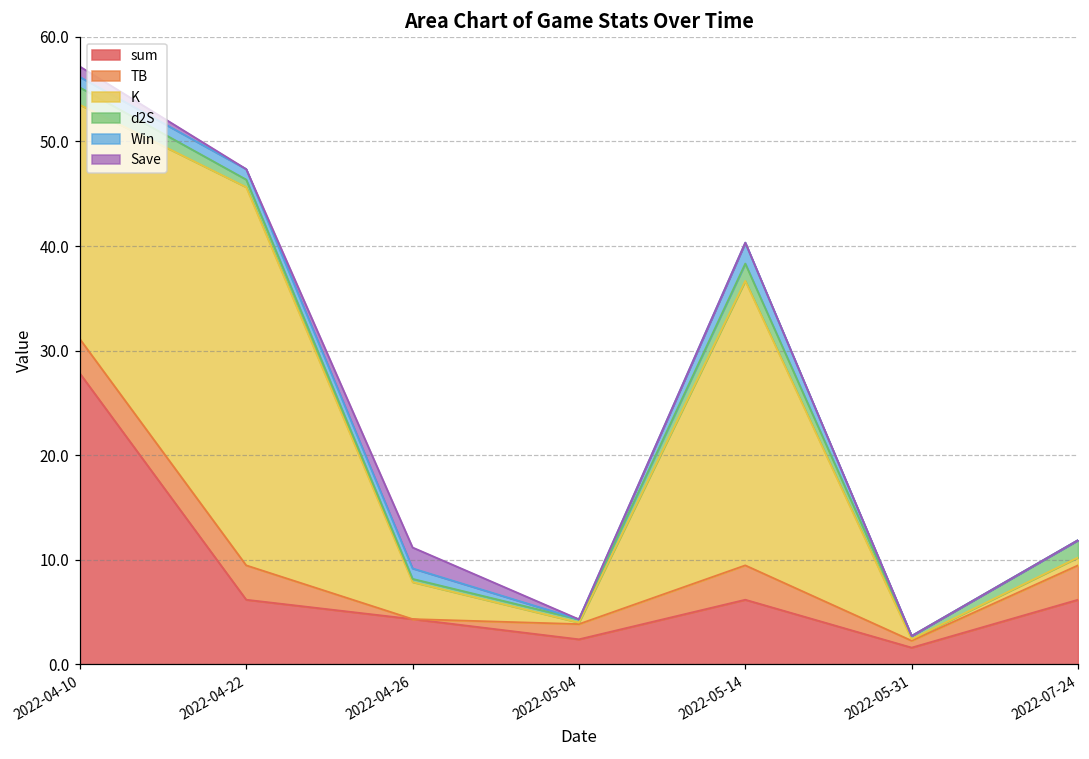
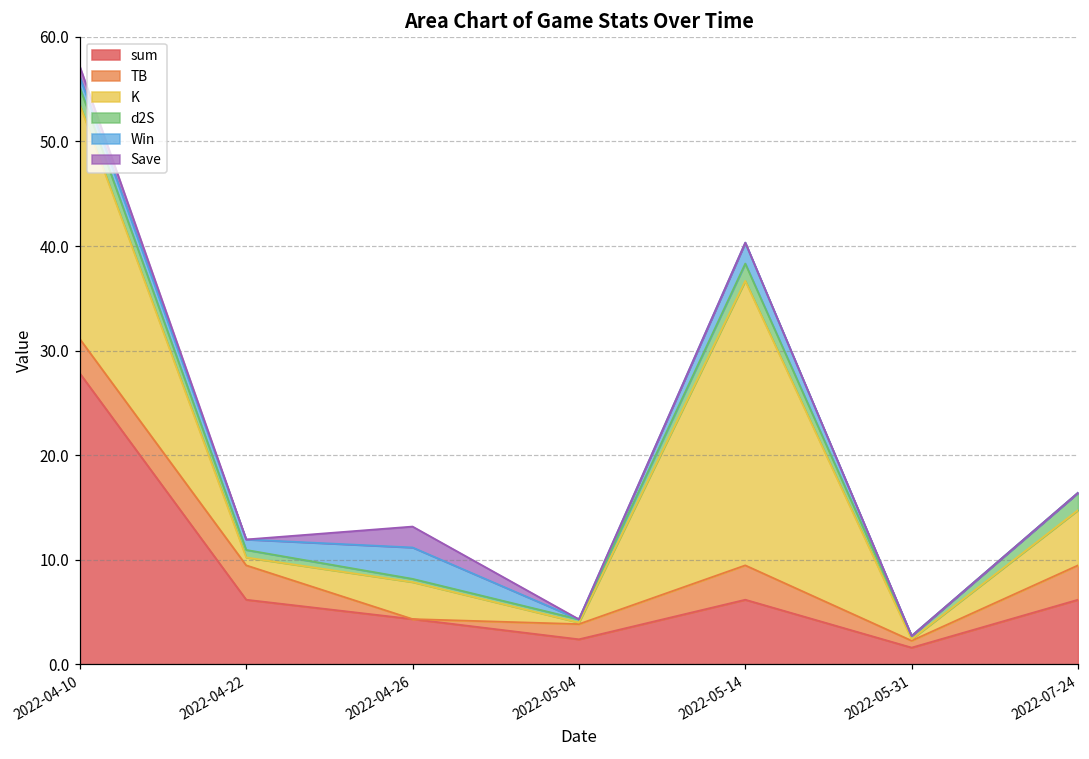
K, 2022-04-22: 36 -> 1
Win, 2022-04-26: 1 -> 3
K, 2022-07-24: 1 -> 5
